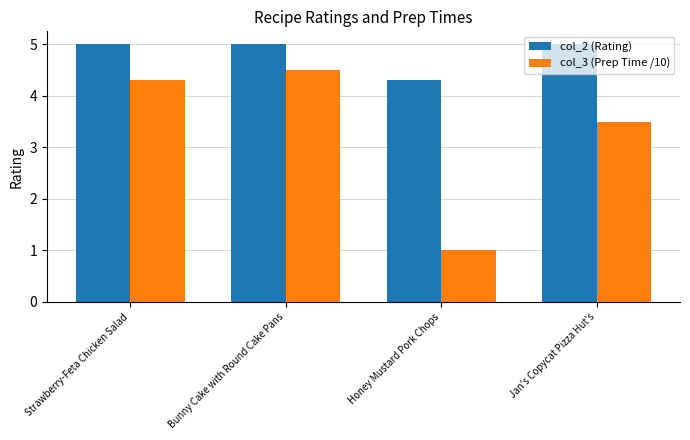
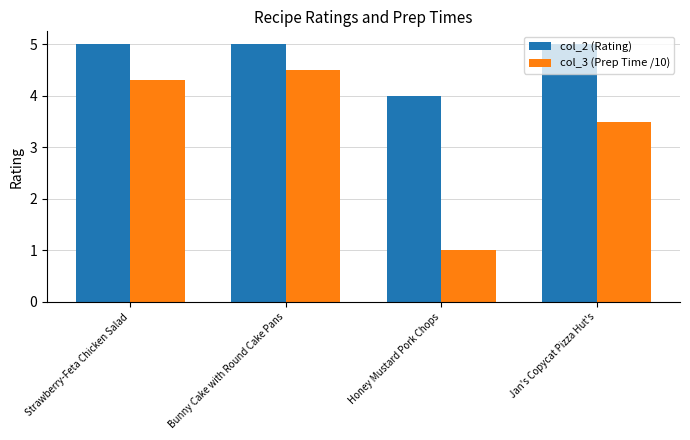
col_2 (Rating), Honey Mustard Pork Chops: 4.3 -> 4.0
